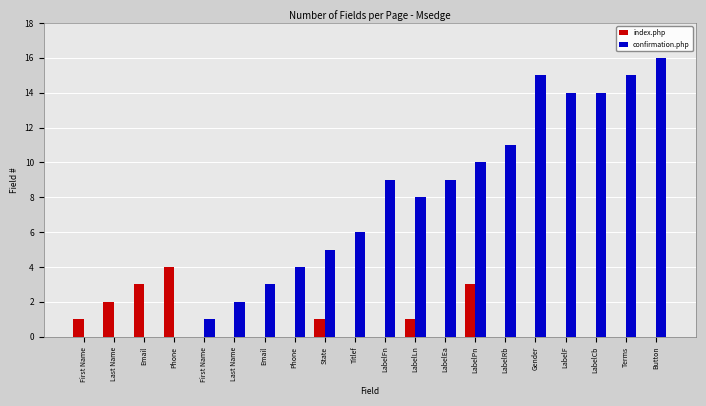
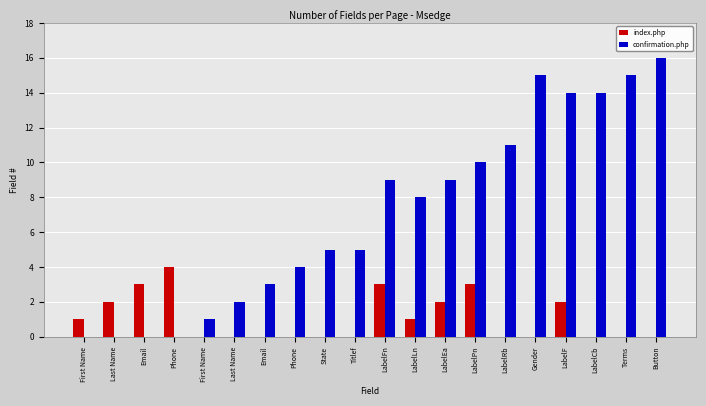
index.php, State: 1 -> 0
confirmation.php, Titlef: 6 -> 5
index.php, LabelFn: 0 -> 3
index.php, LabelEa: 0 -> 2
index.php, LabelF: 0 -> 2
